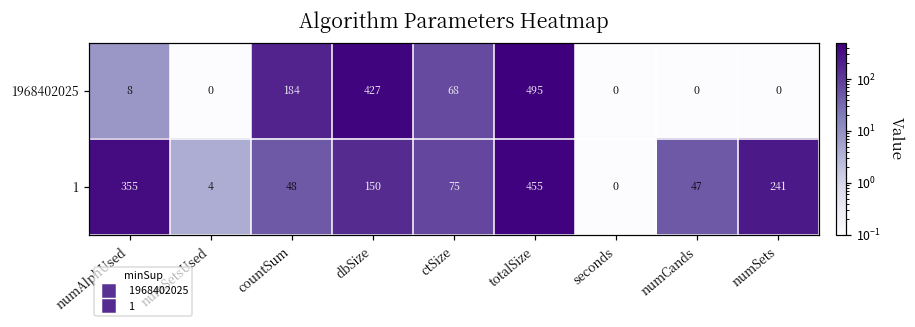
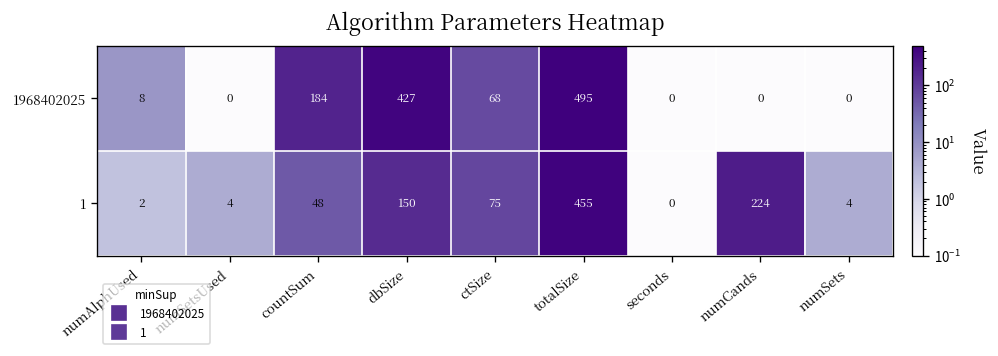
1, numAlphUsed: 355 -> 2
1, numCands: 47 -> 224
1, numSets: 241 -> 4
